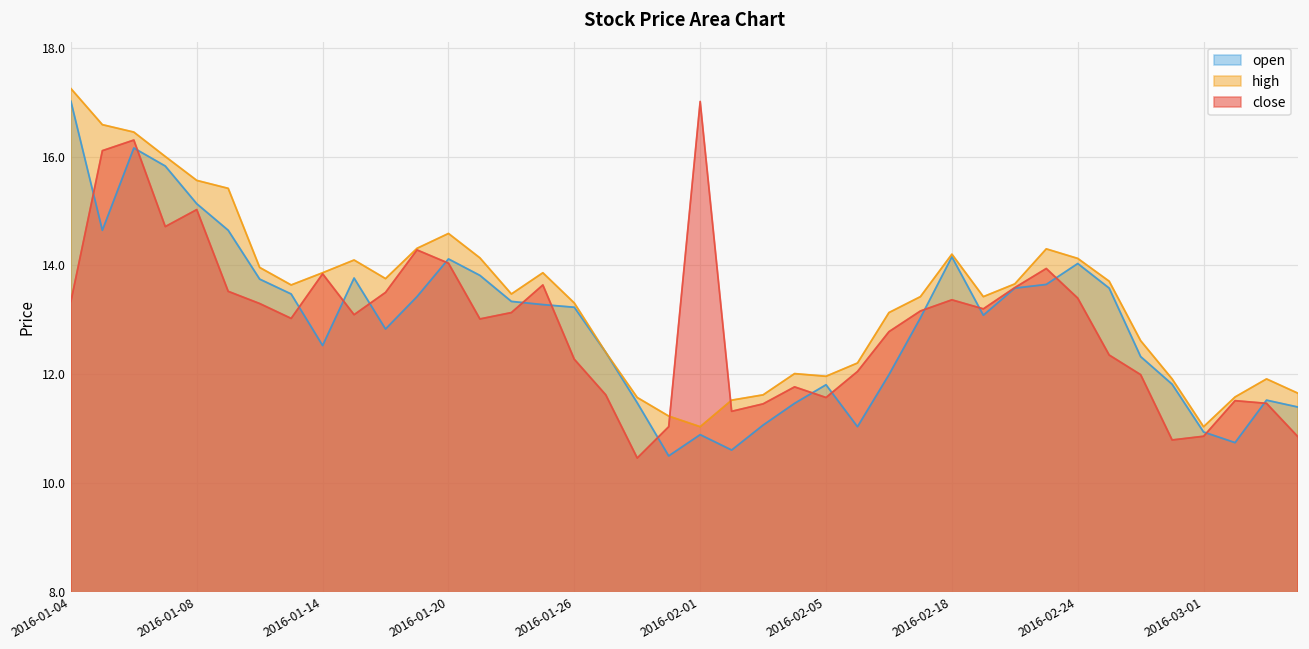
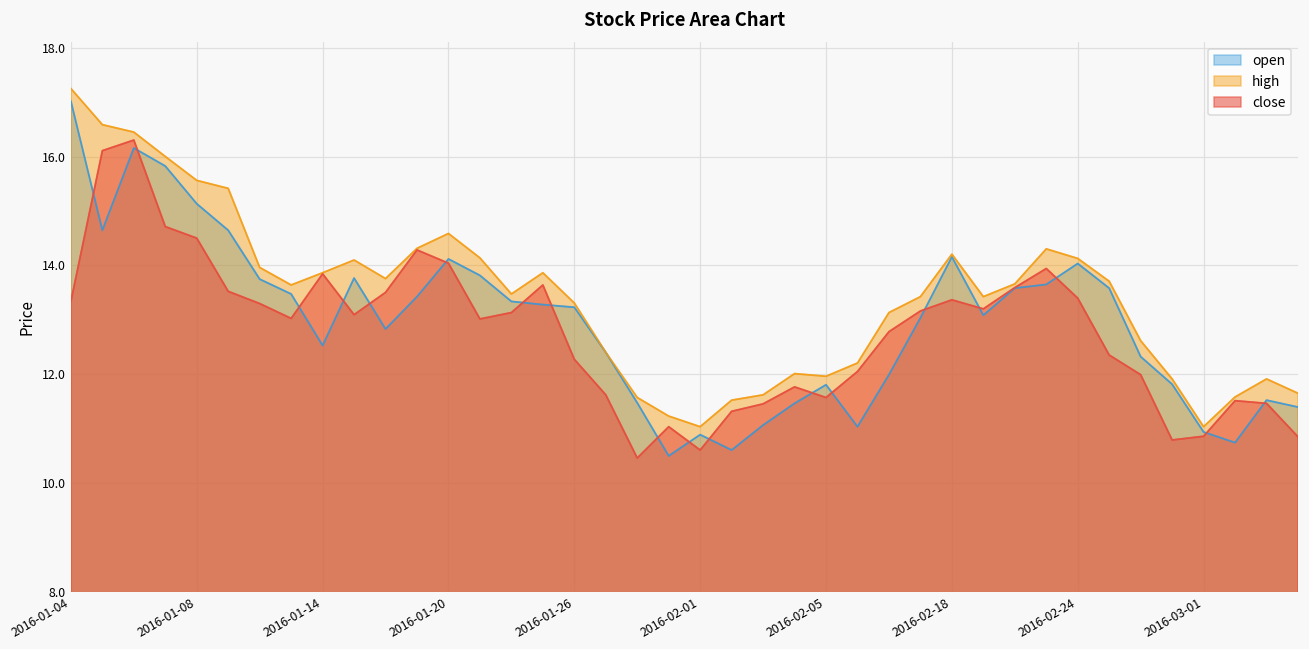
close, 2016-01-08: 15.0 -> 14.5
close, 2016-02-01: 17.0 -> 10.6
